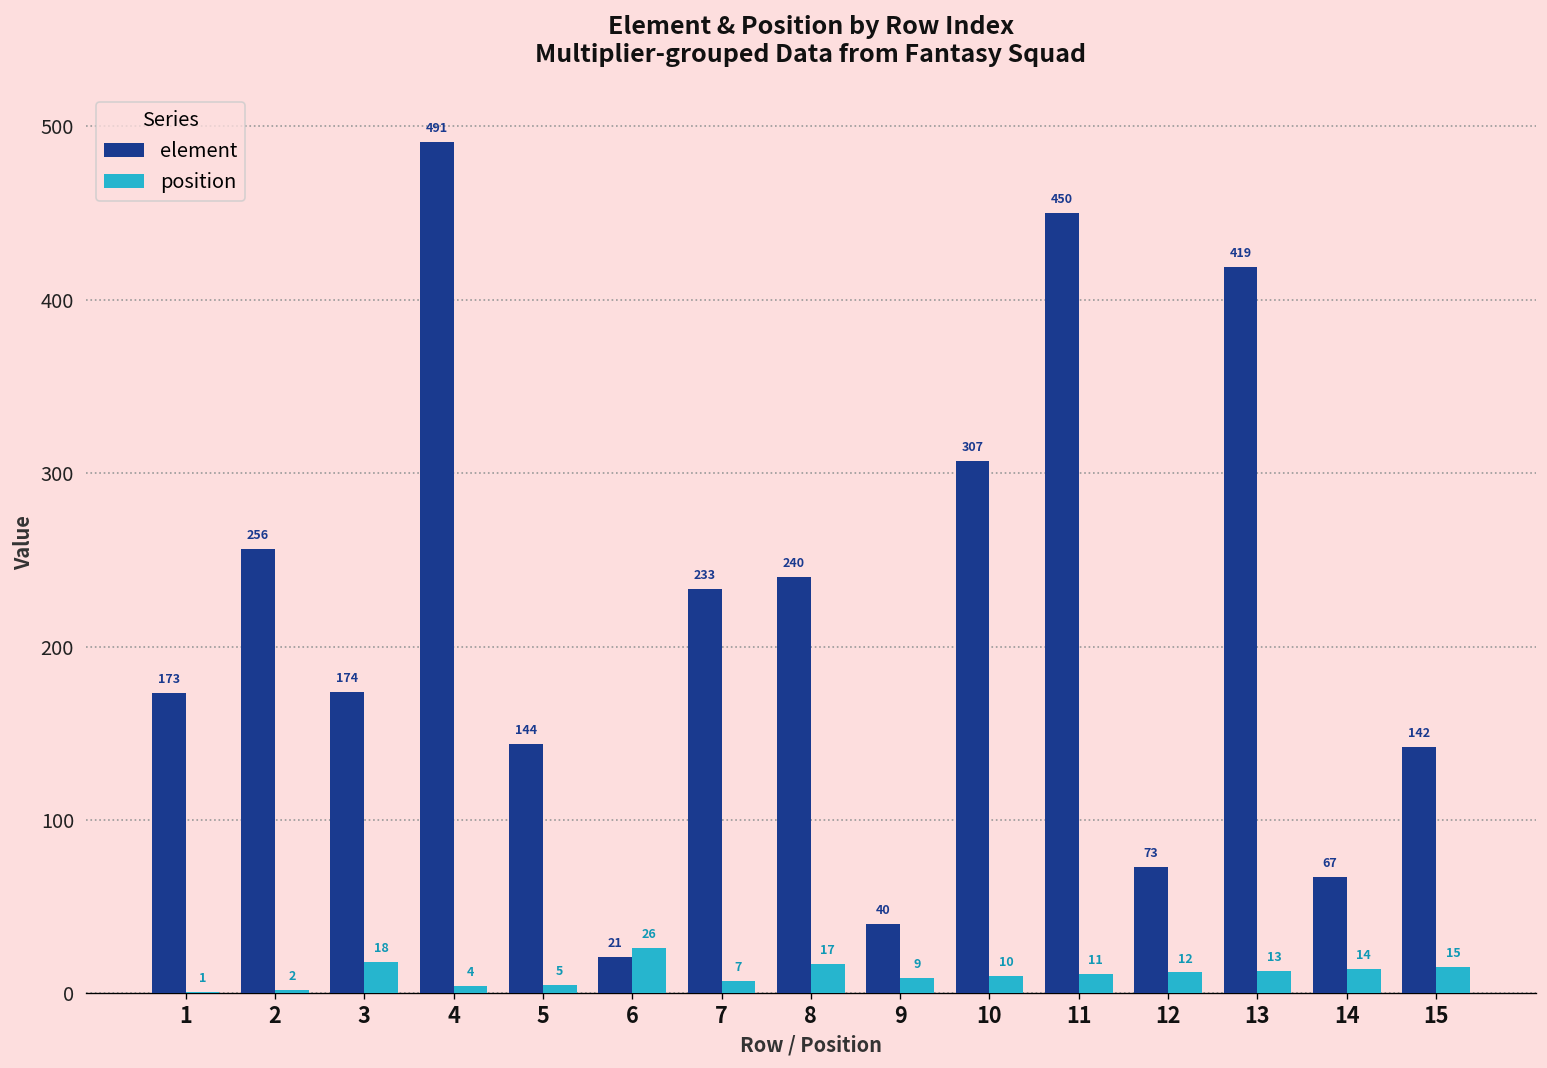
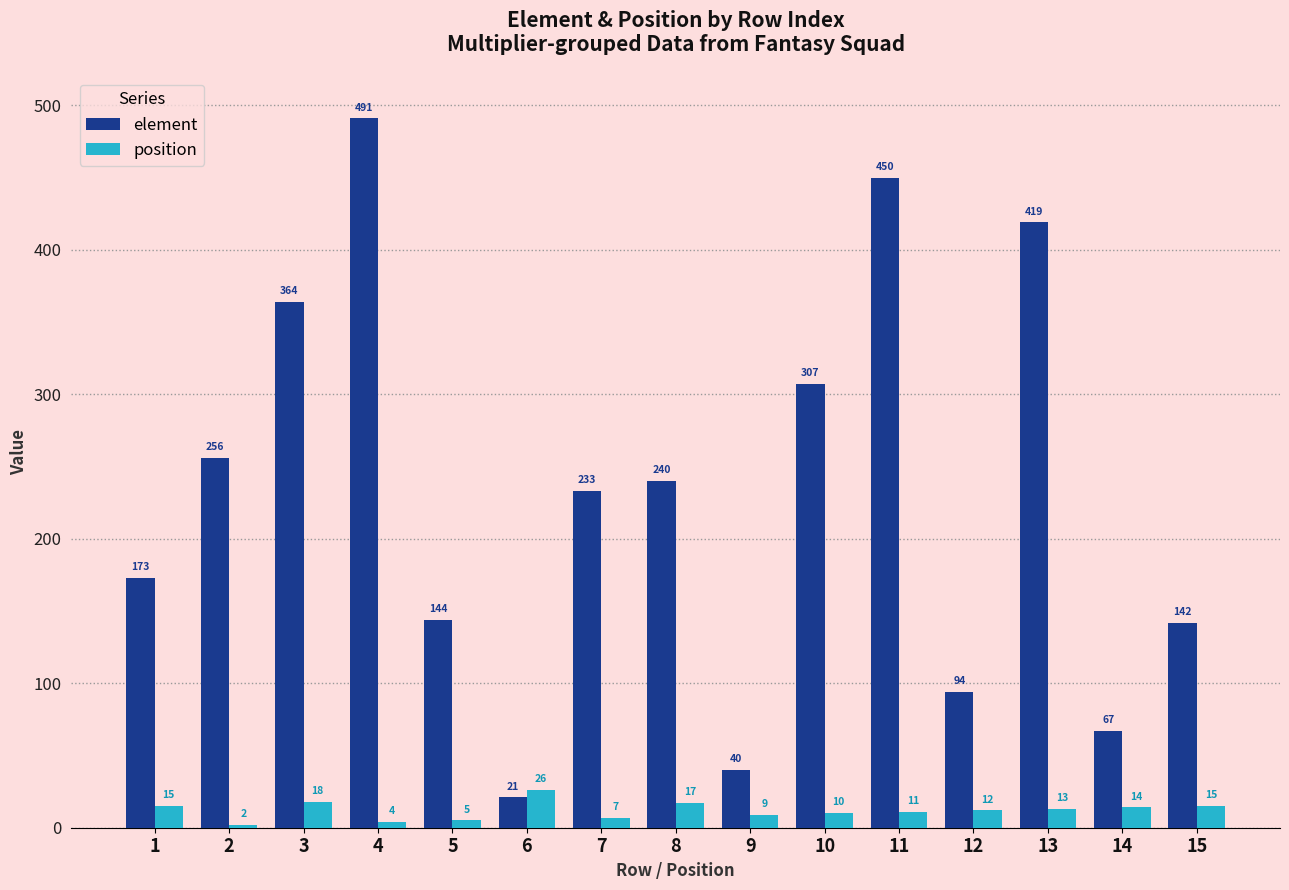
position, 1: 1 -> 15
element, 3: 174 -> 364
element, 12: 73 -> 94
